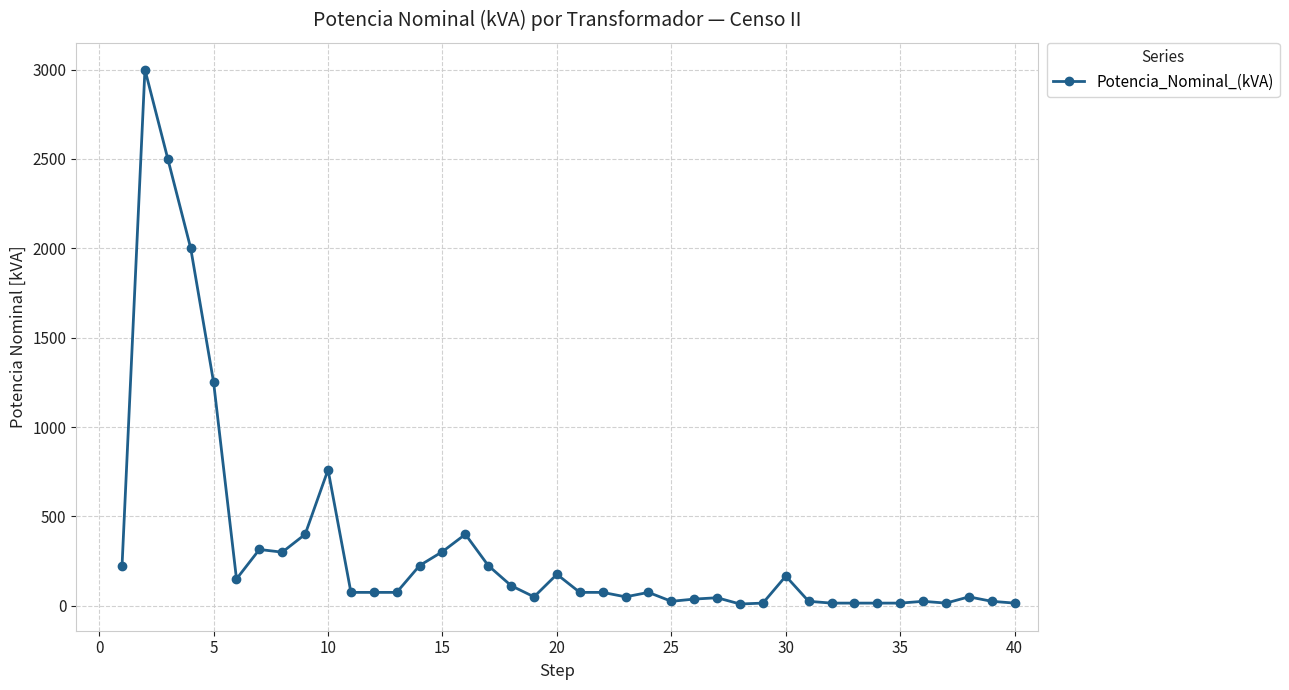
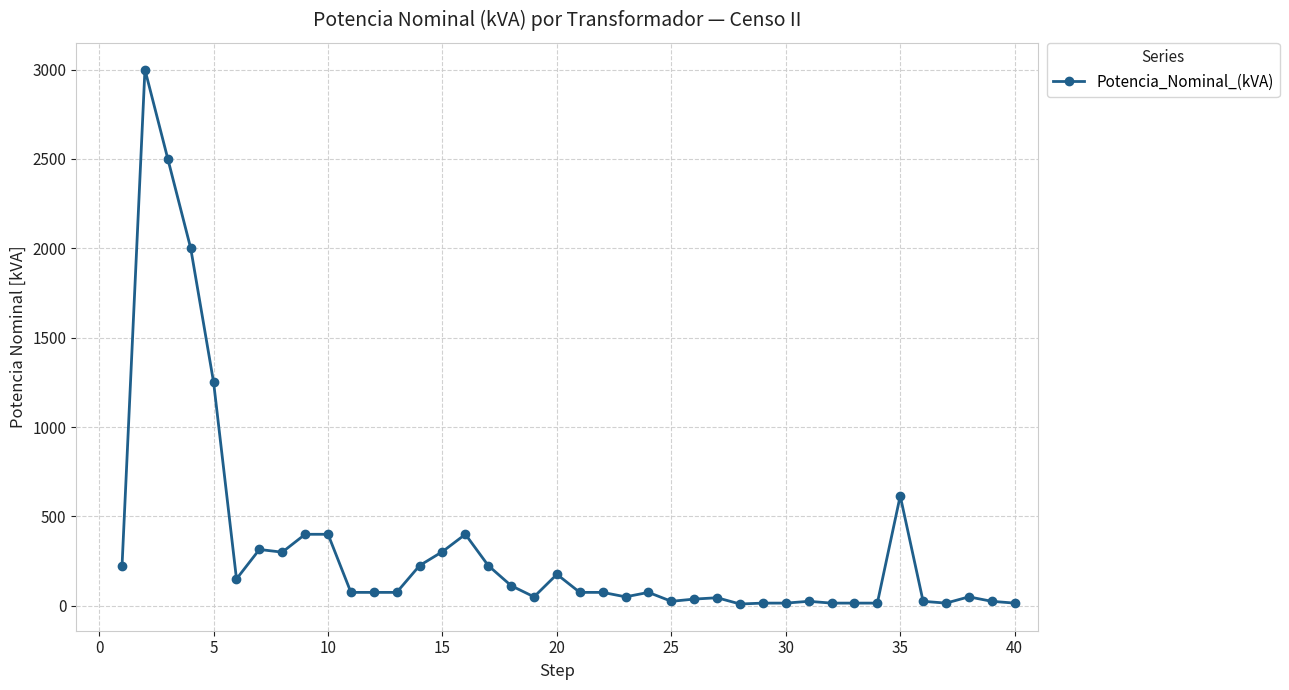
10: 760 -> 400
30: 170 -> 20
35: 20 -> 620
